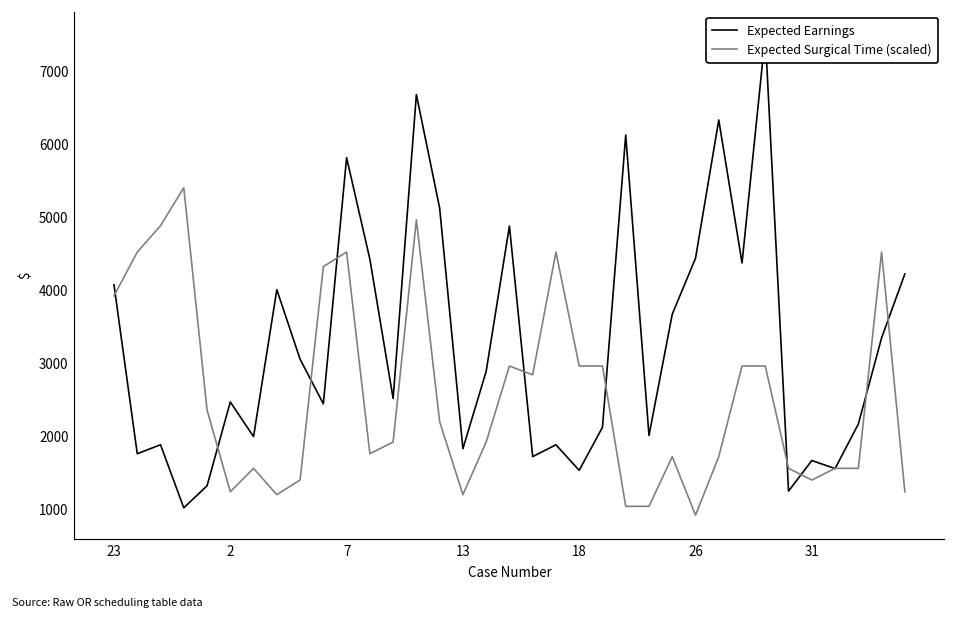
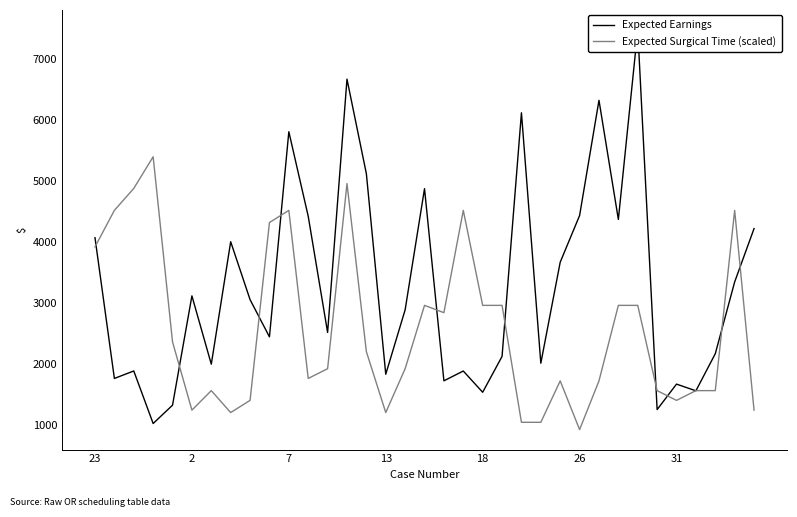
Expected Earnings, 2: 2500 -> 3100
